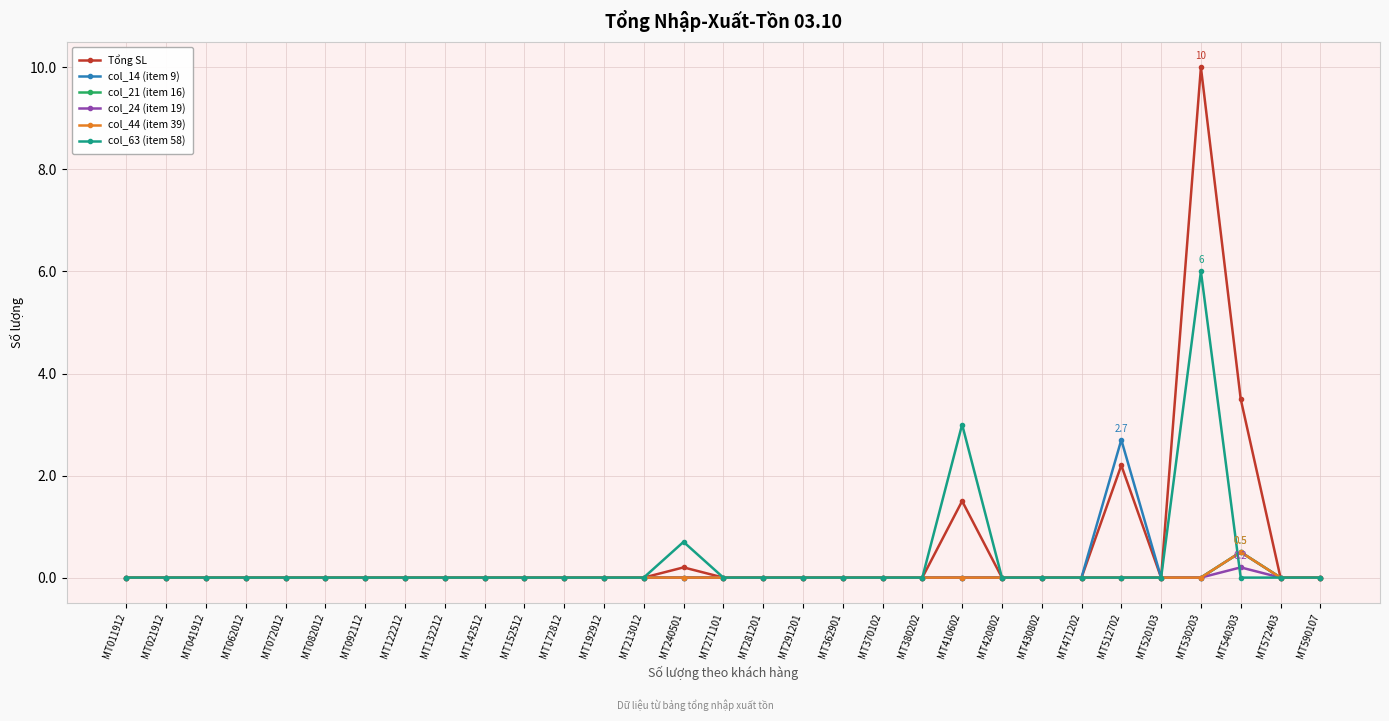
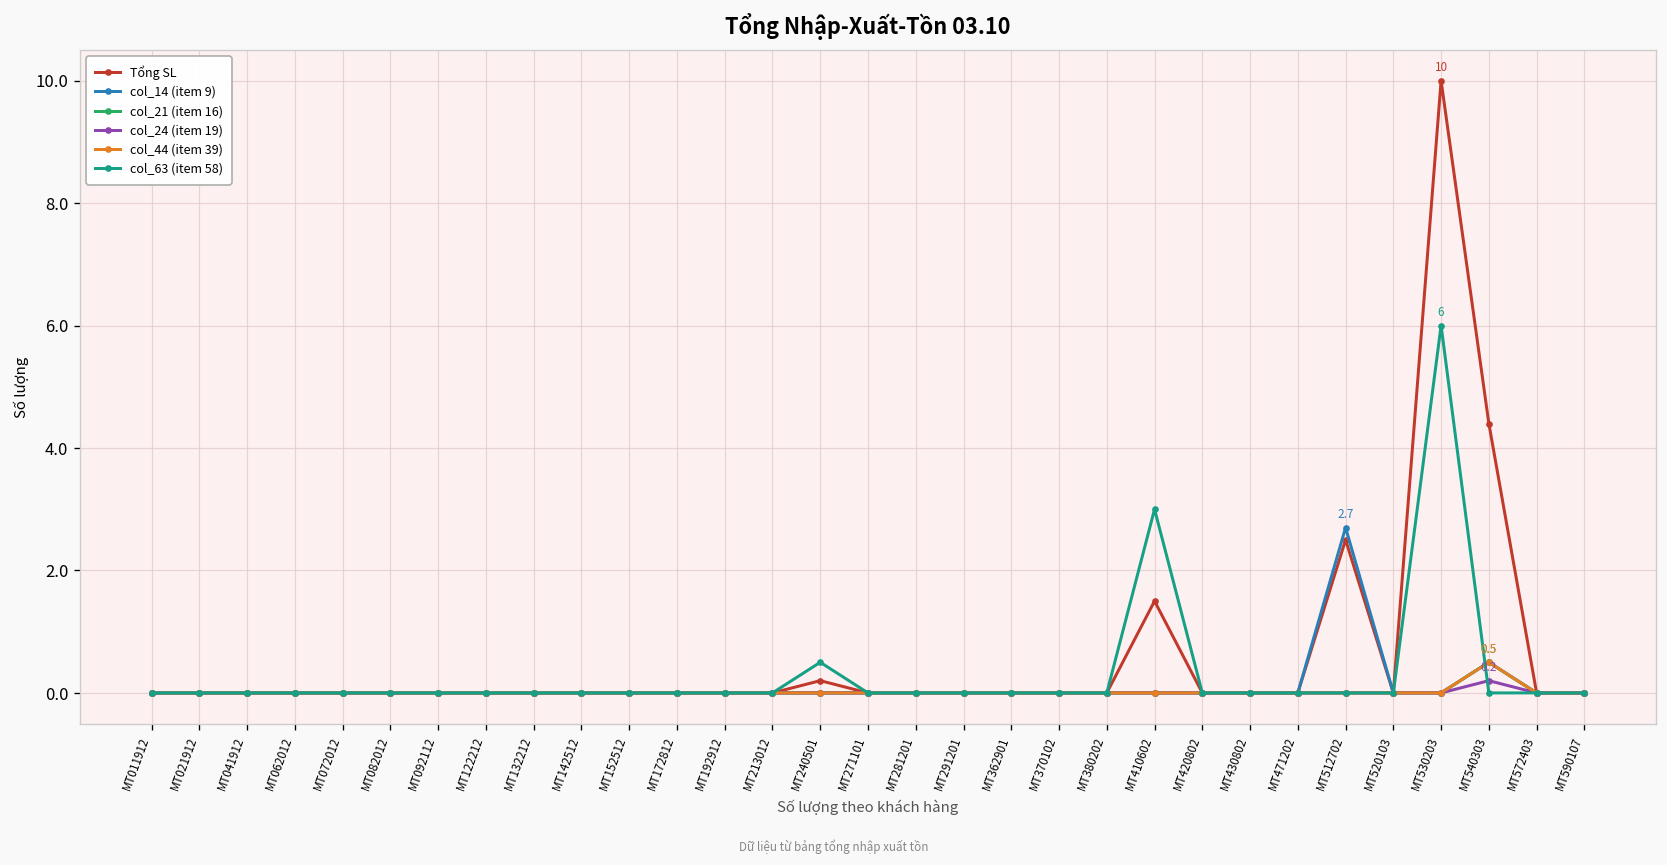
col_63 (item 58), MT240501: 0.7 -> 0.5
Tổng SL, MT512702: 2.2 -> 2.5
Tổng SL, MT540303: 3.5 -> 4.4
